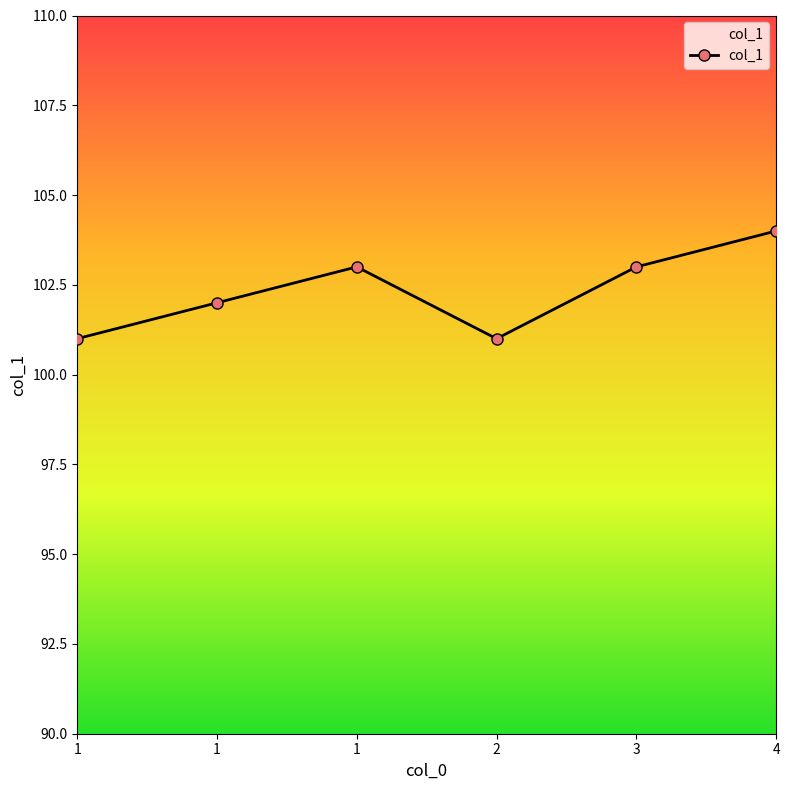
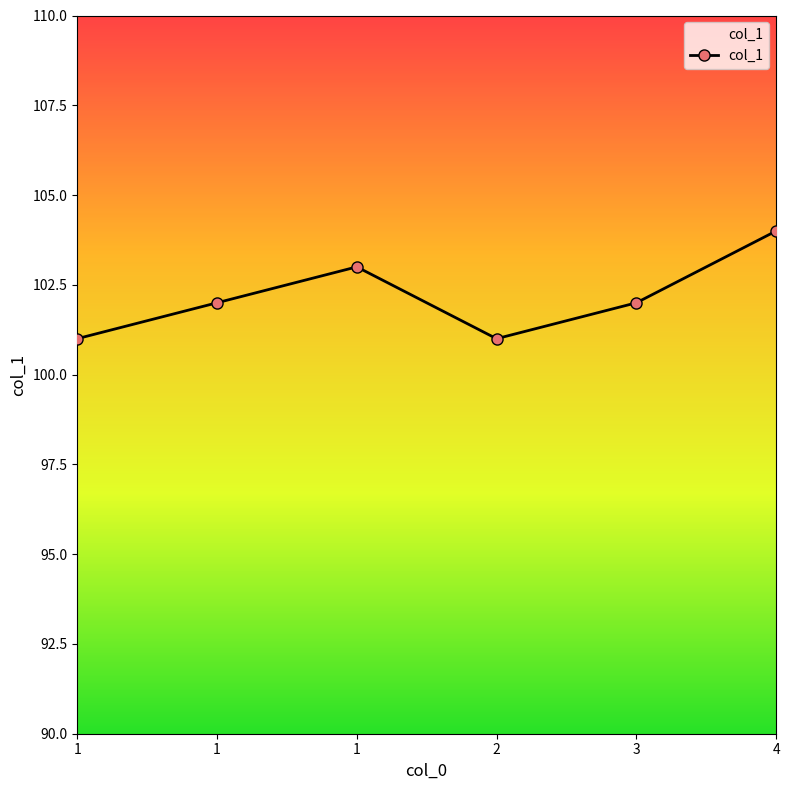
3: 103 -> 102
